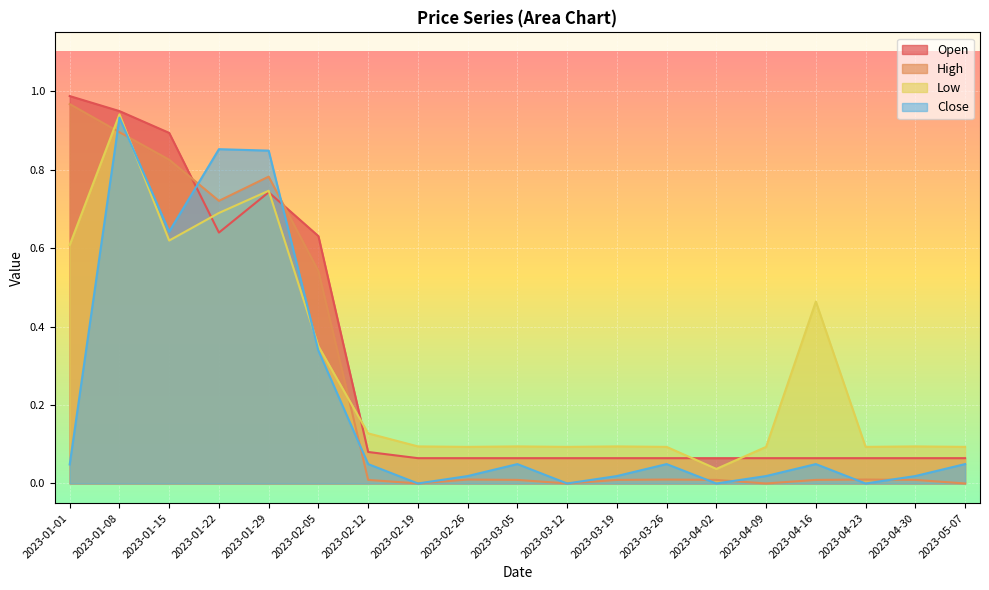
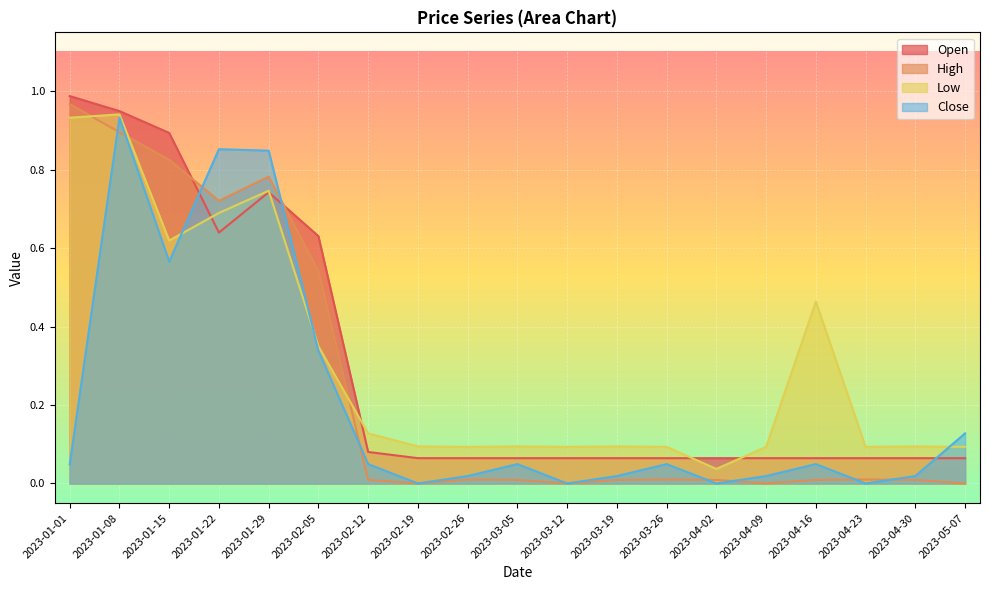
Low, 2023-01-01: 0.61 -> 0.93
Close, 2023-01-15: 0.64 -> 0.57
Close, 2023-05-07: 0.05 -> 0.13
